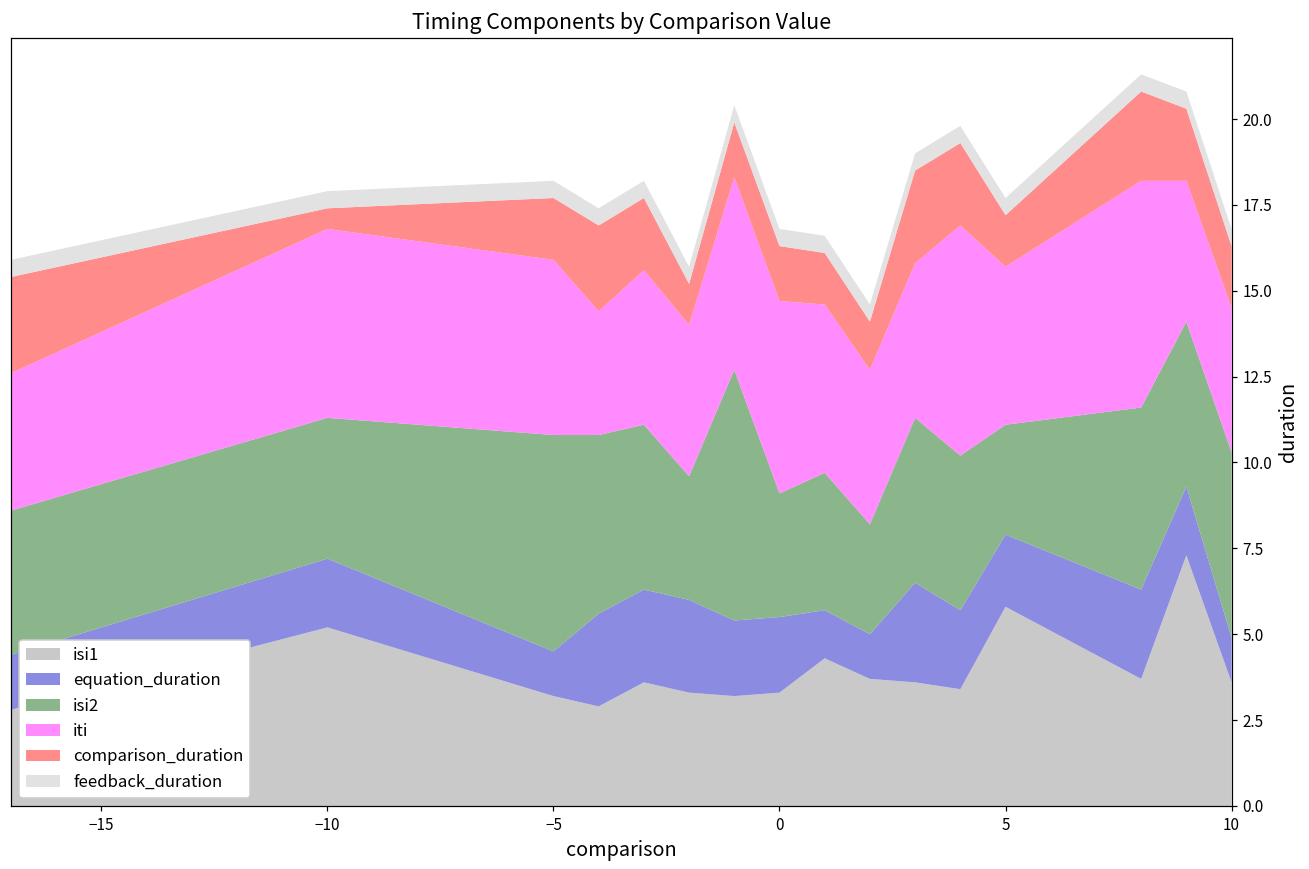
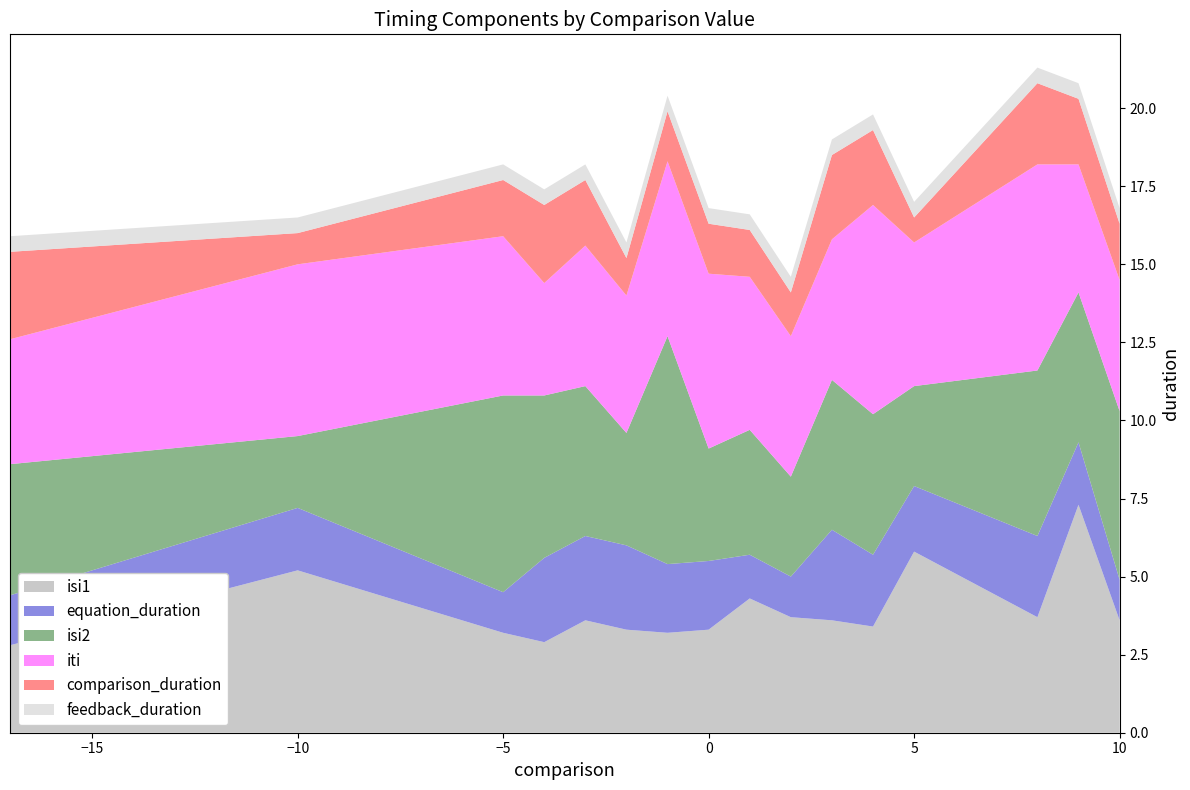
isi2, −10: 4.1 -> 2.3
comparison_duration, −10: 0.6 -> 1.0
comparison_duration, 5: 1.5 -> 0.8
